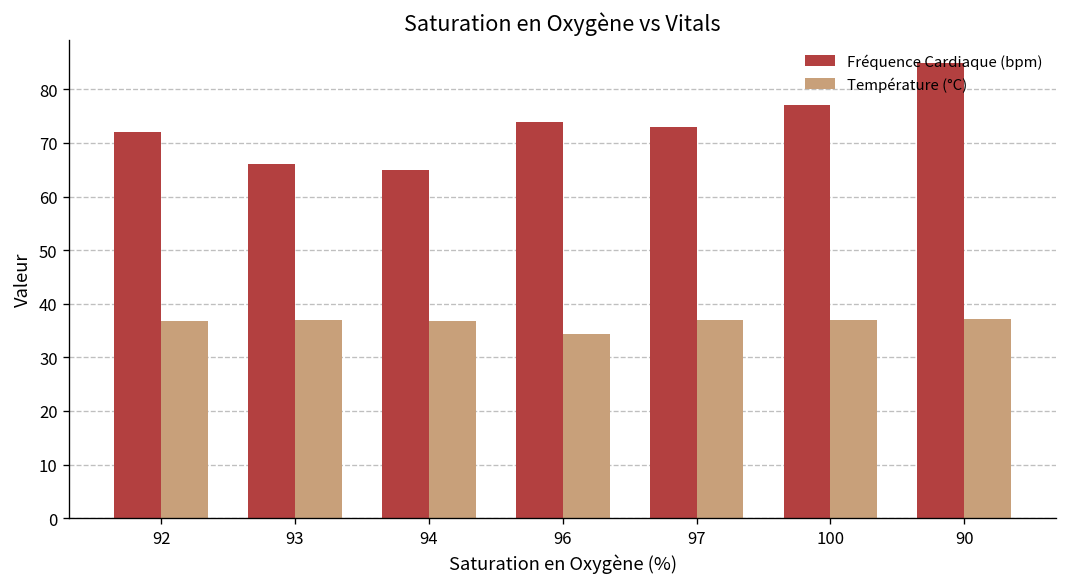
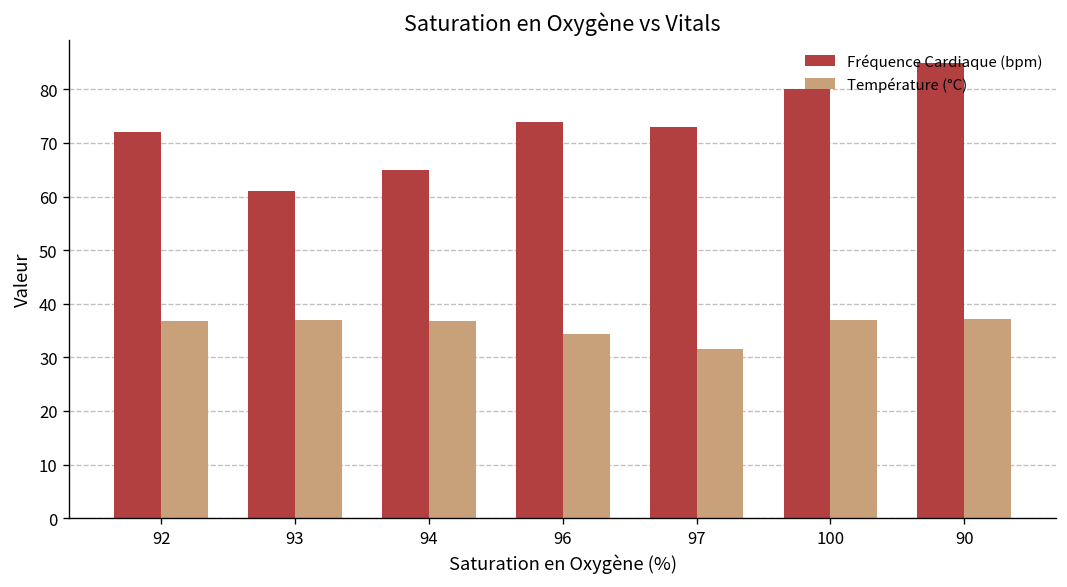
Fréquence Cardiaque (bpm), 93: 66 -> 61
Température (°C), 97: 37 -> 32
Fréquence Cardiaque (bpm), 100: 77 -> 80
